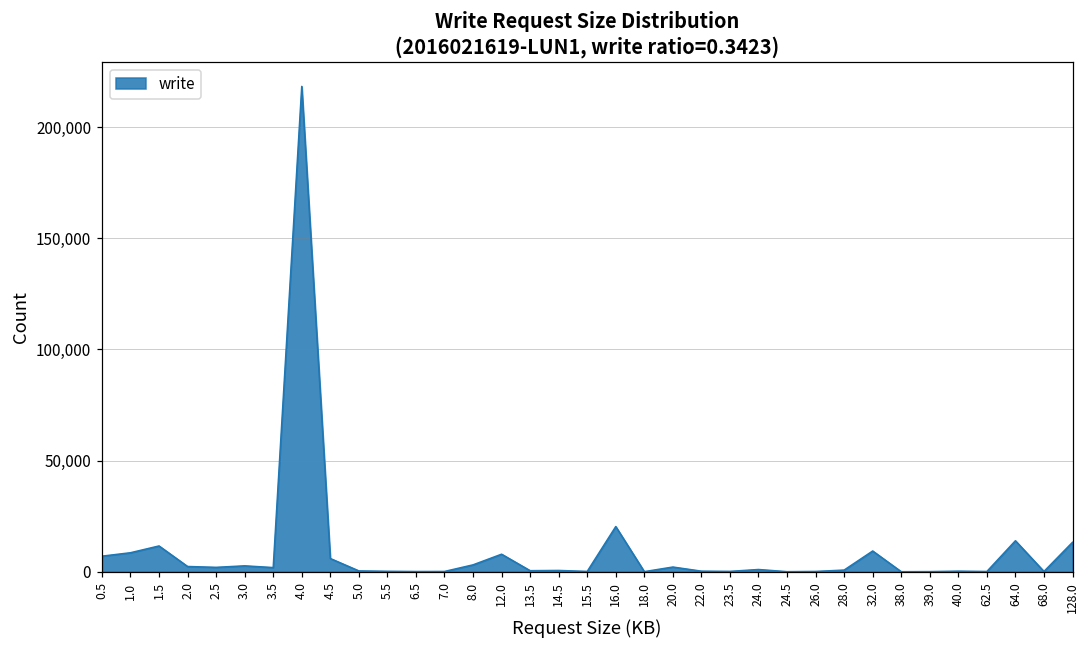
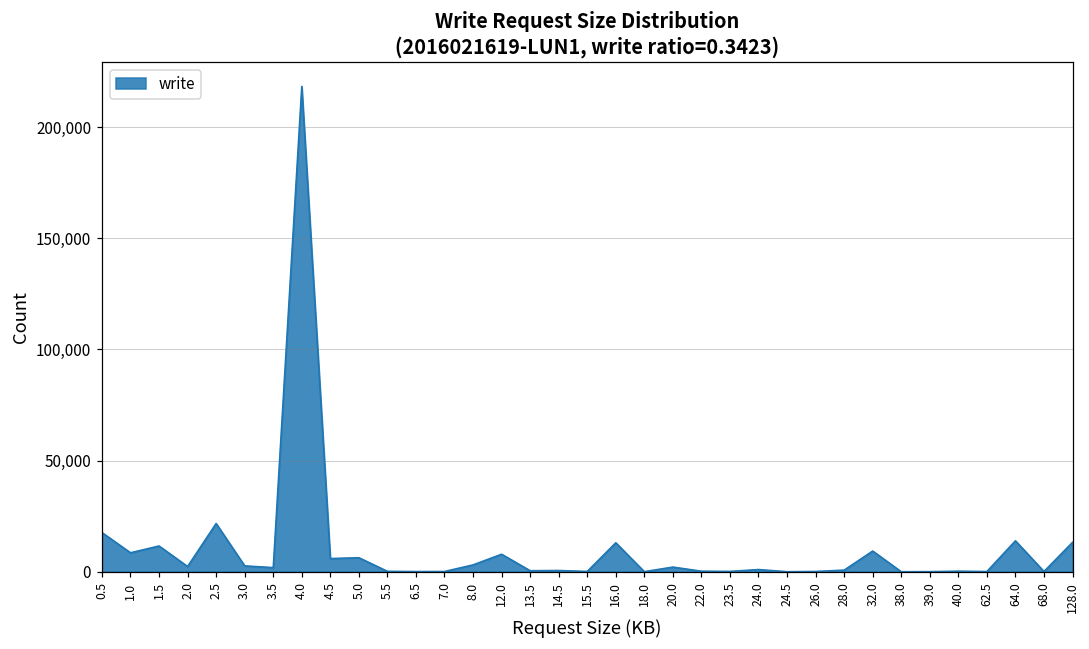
0.5: 7,000 -> 18,000
2.5: 2,000 -> 22,000
5.0: 0 -> 6,000
16.0: 20,000 -> 13,000
